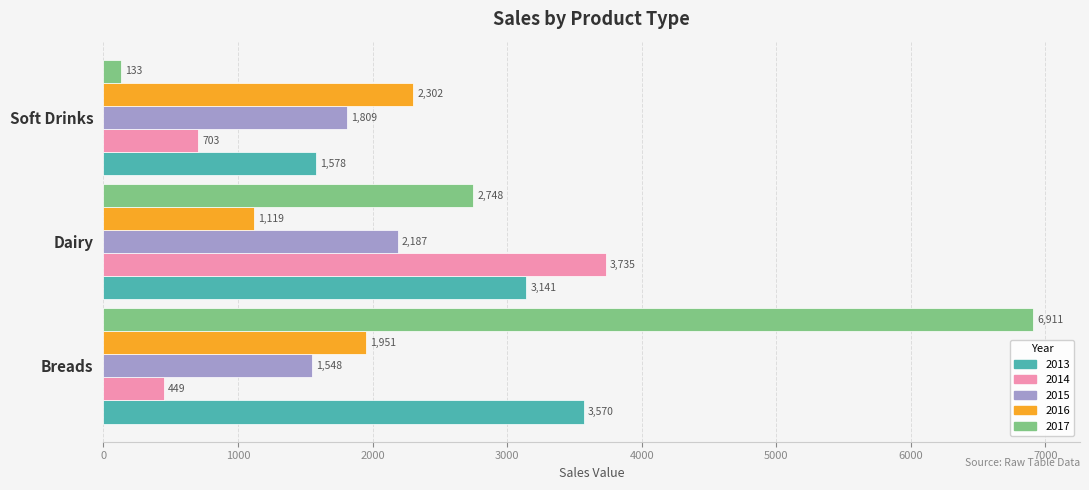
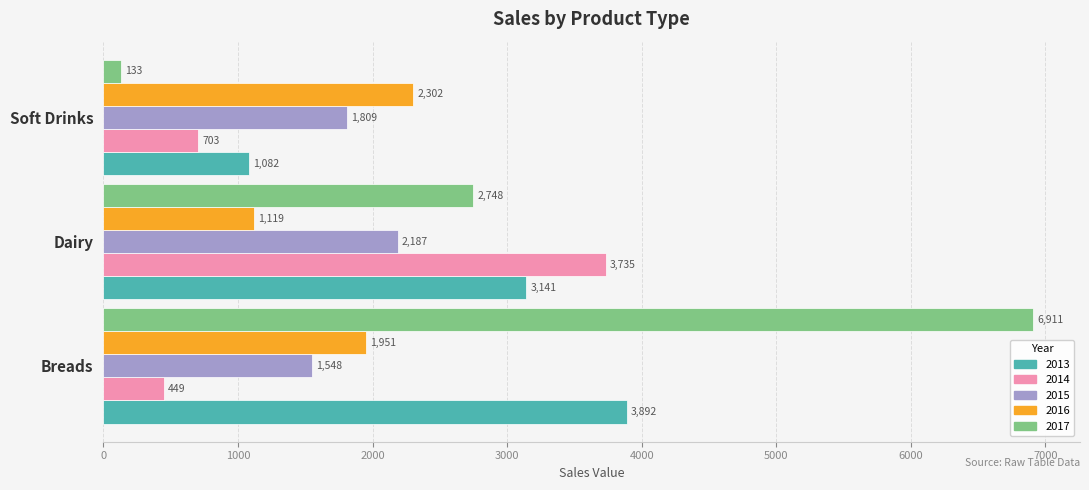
2013, Soft Drinks: 1,578 -> 1,082
2013, Breads: 3,570 -> 3,892
